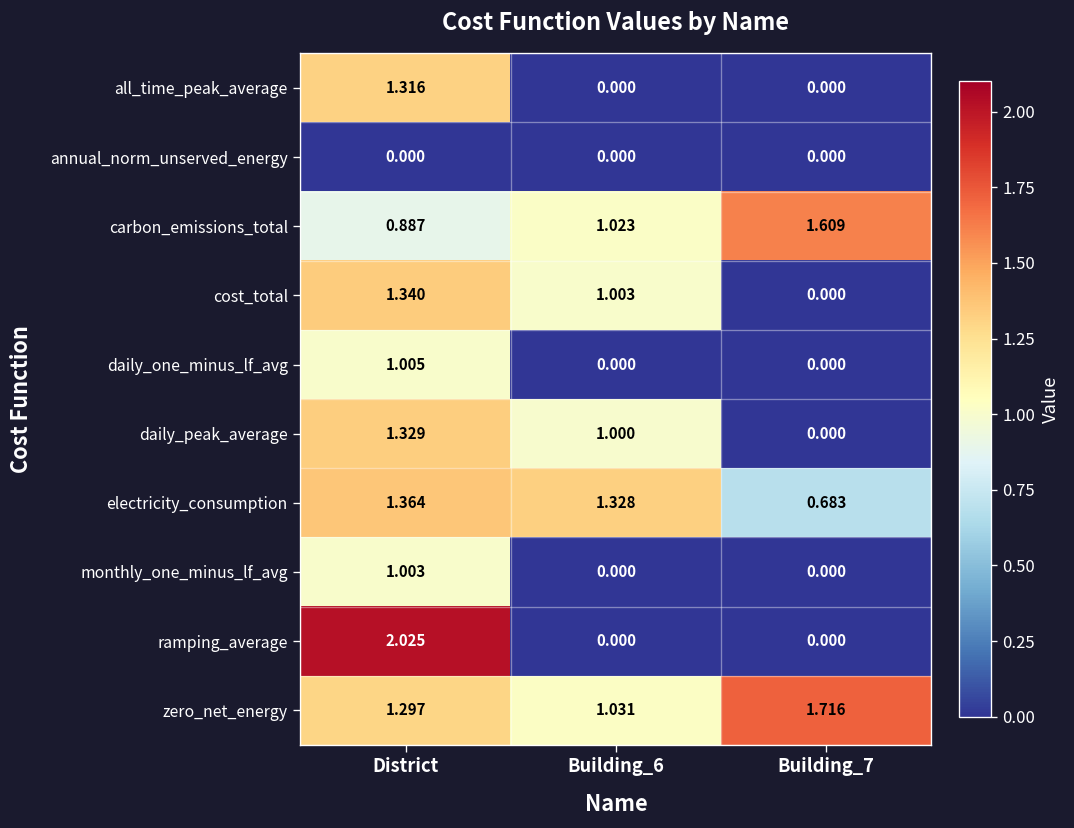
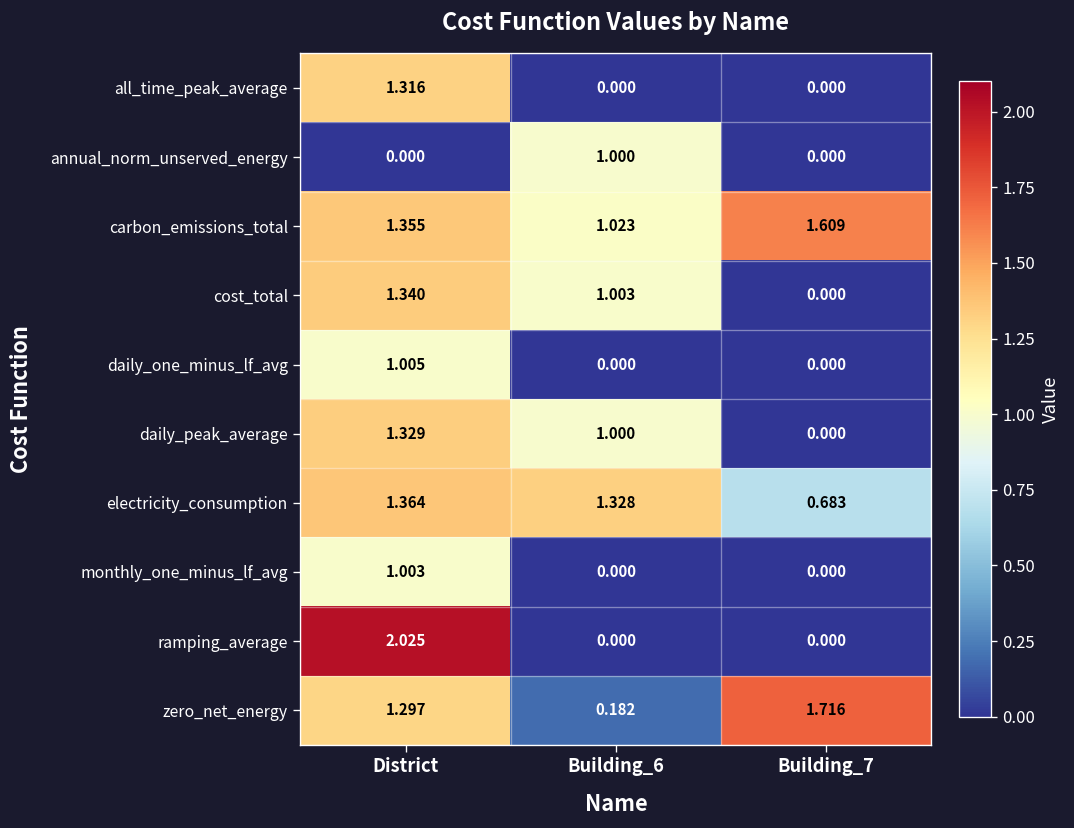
annual_norm_unserved_energy, Building_6: 0.000 -> 1.000
carbon_emissions_total, District: 0.887 -> 1.355
zero_net_energy, Building_6: 1.031 -> 0.182
